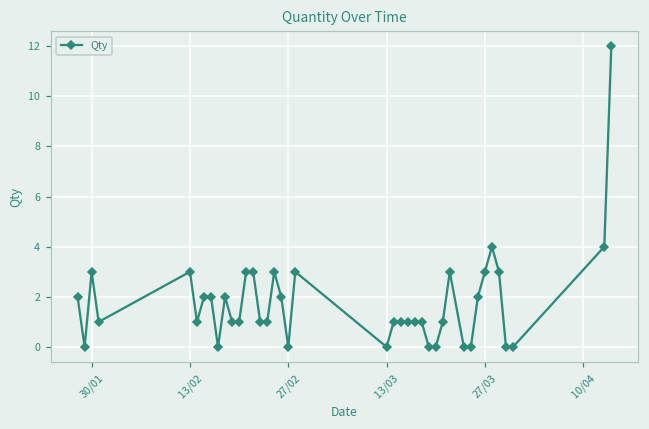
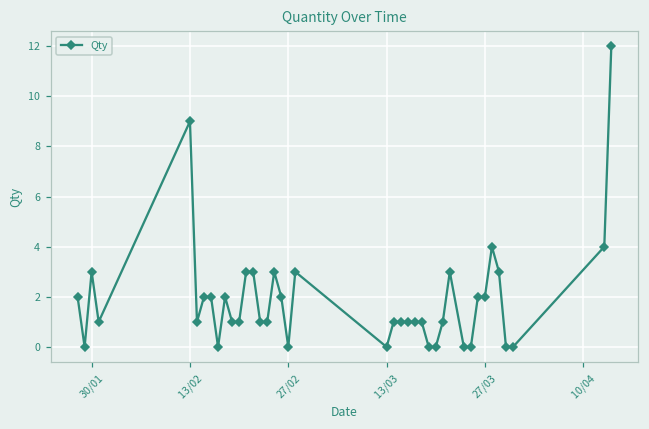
13/02: 3 -> 9
27/03: 3 -> 2
